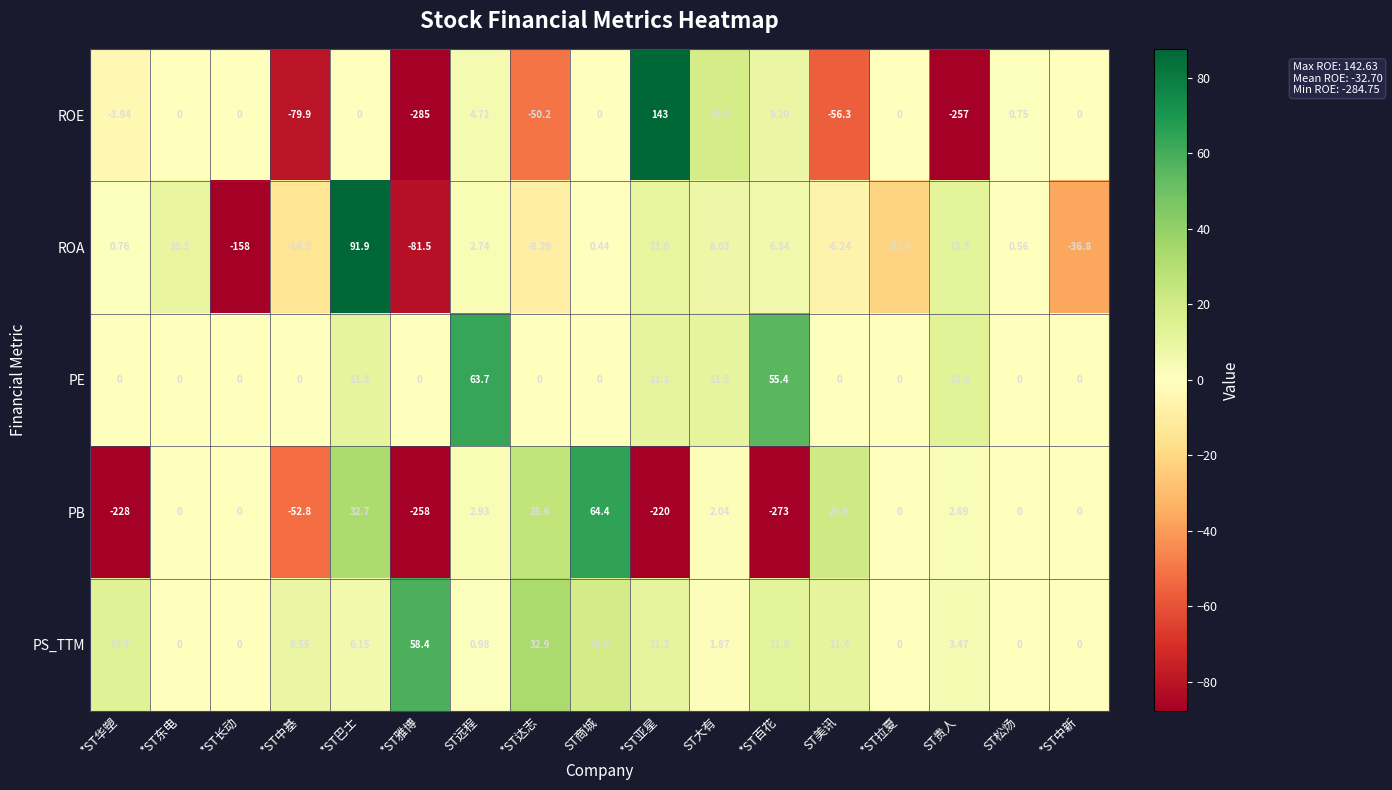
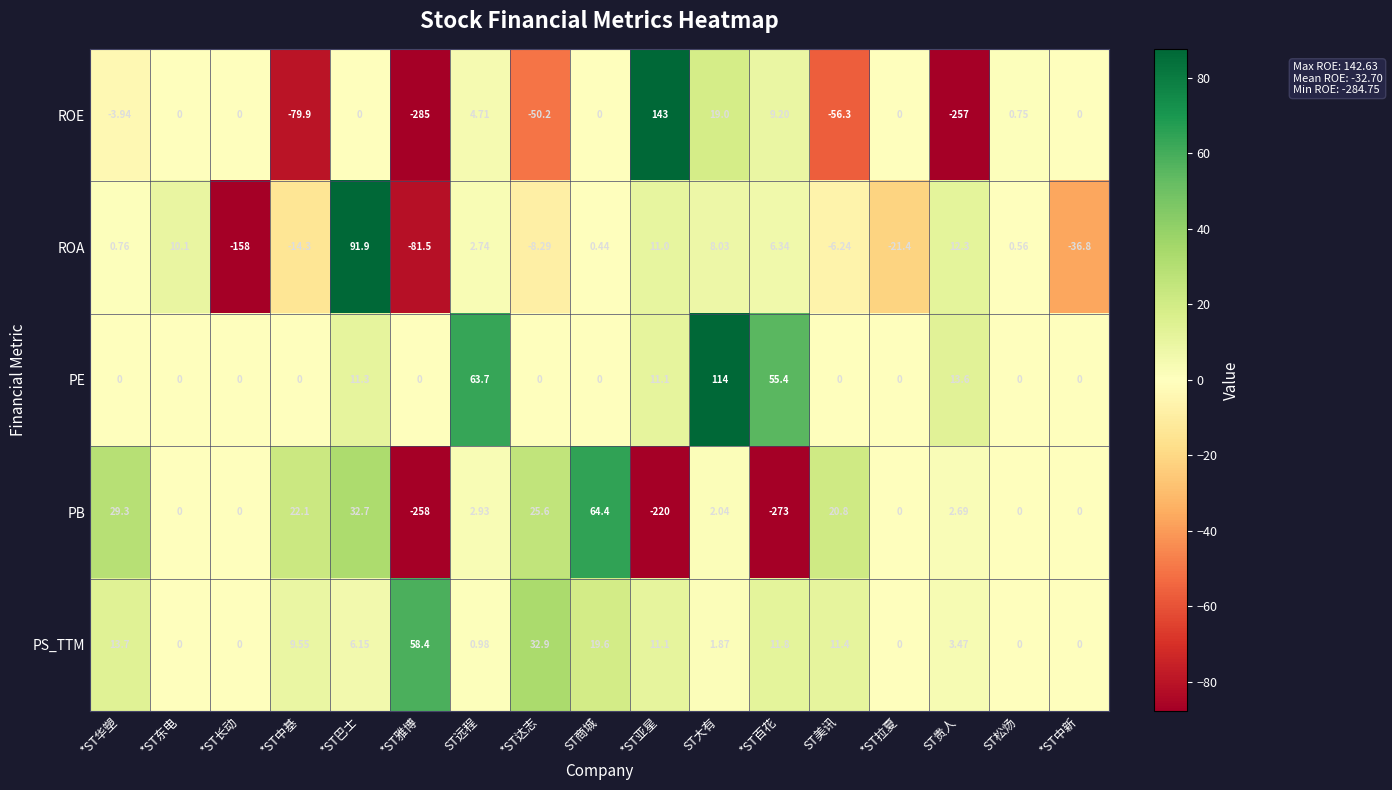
PE, ST大有: 11.5 -> 114
PB, *ST华塑: -228 -> 29.3
PB, *ST中基: -52.8 -> 22.1
